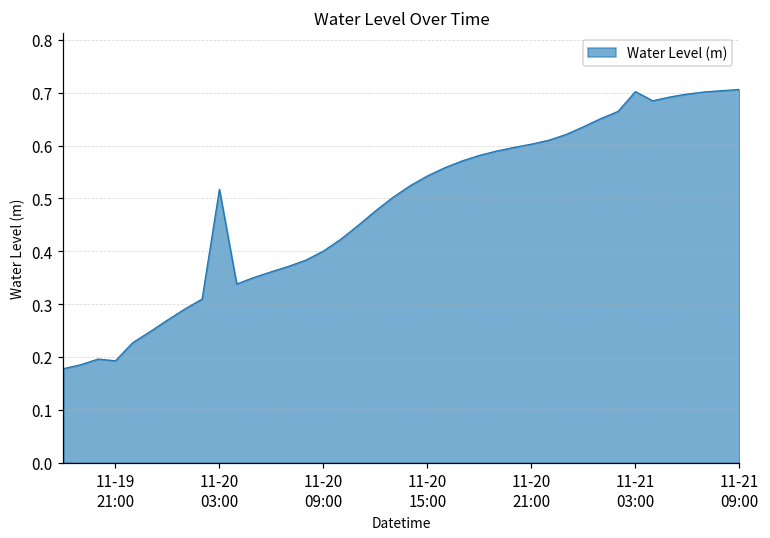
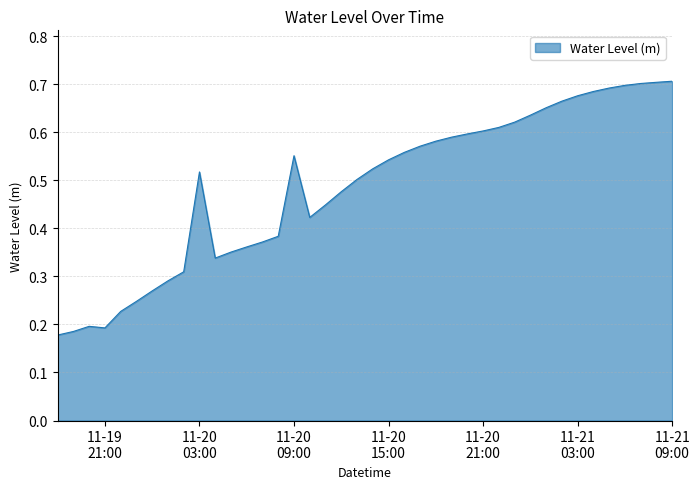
11-20 09:00: 0.40 -> 0.55
11-21 03:00: 0.70 -> 0.68
